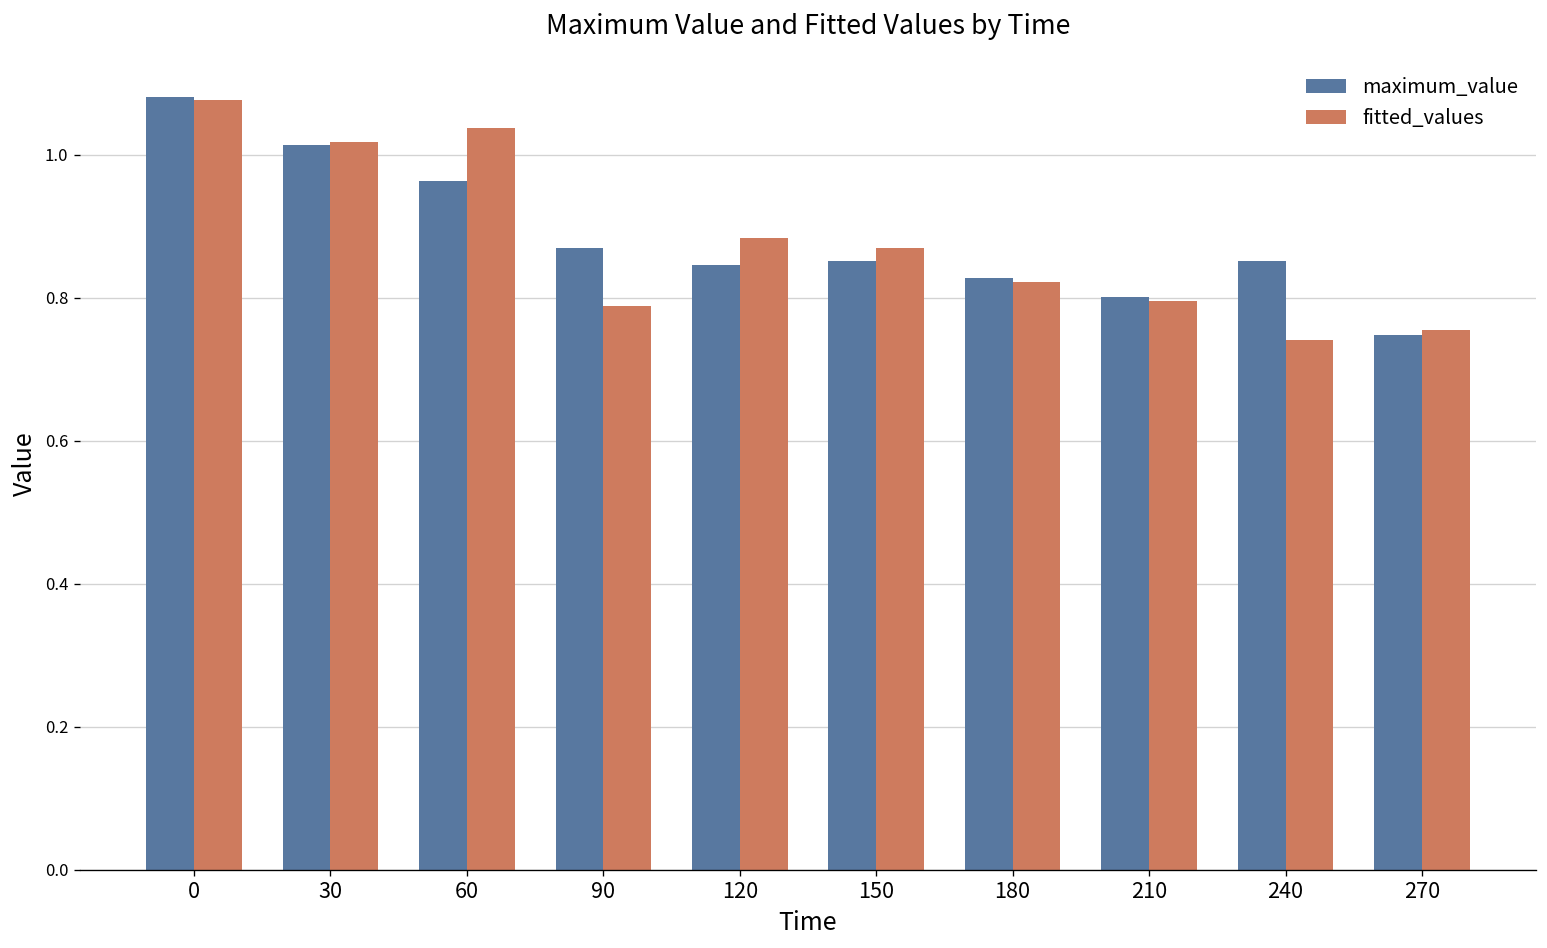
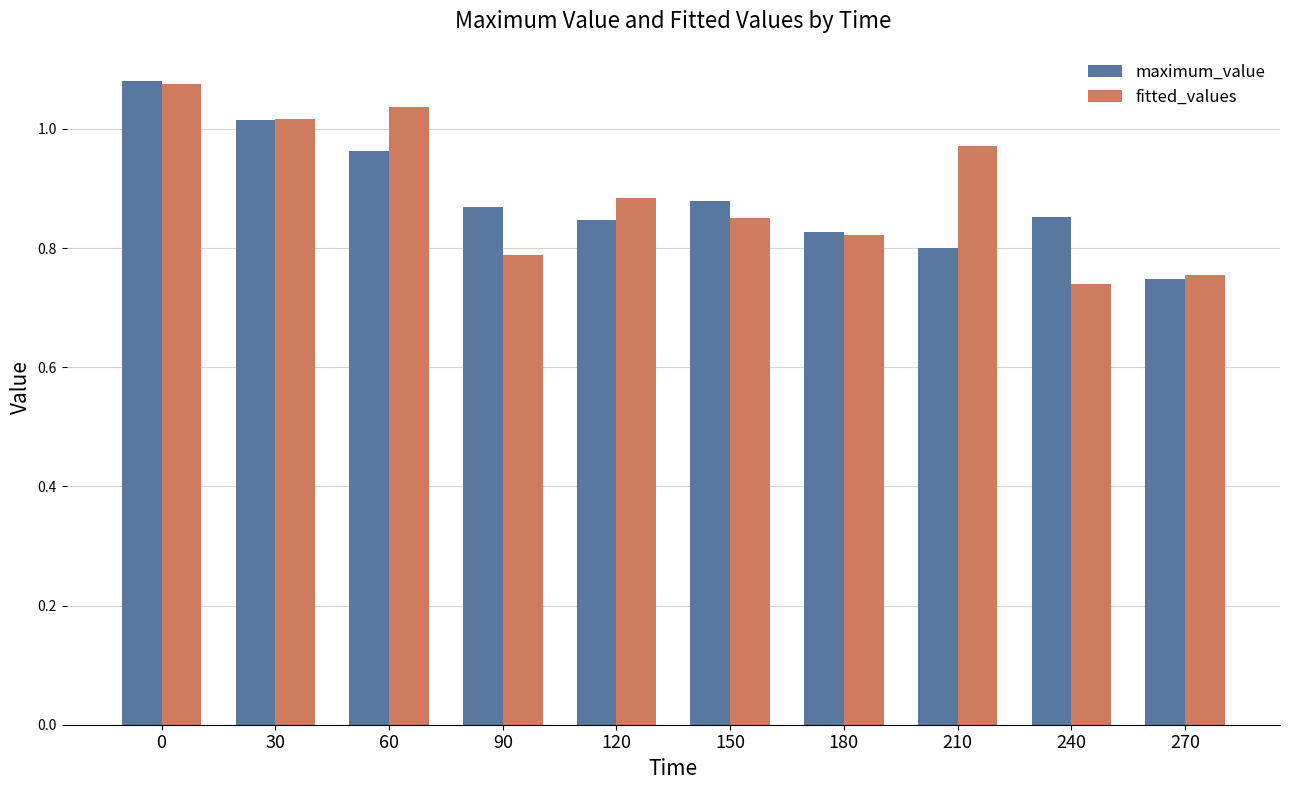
maximum_value, 150: 0.85 -> 0.88
fitted_values, 150: 0.87 -> 0.85
fitted_values, 210: 0.80 -> 0.97
